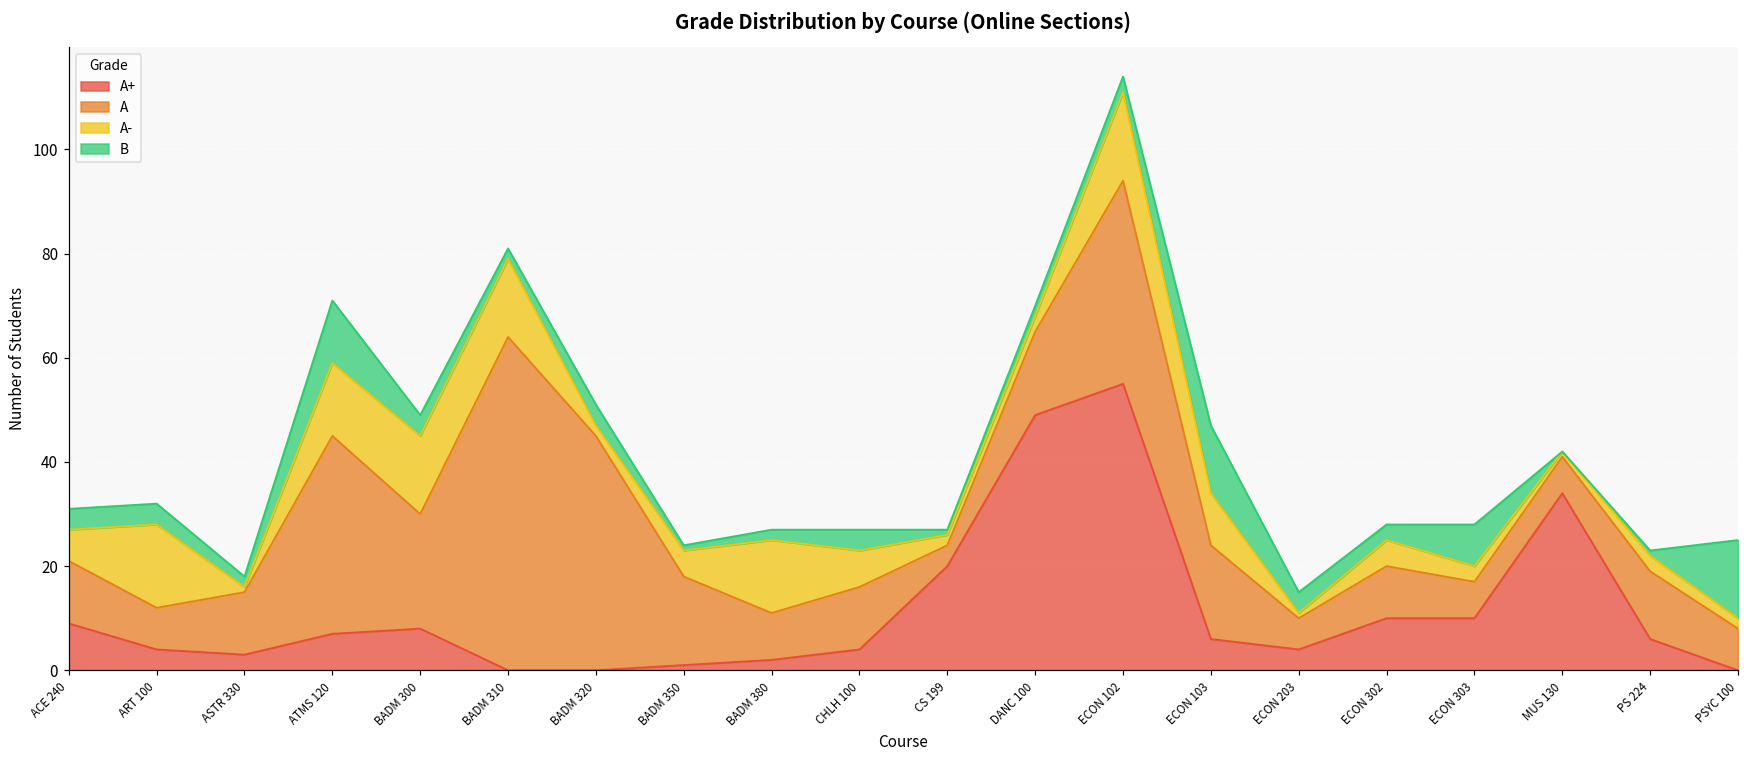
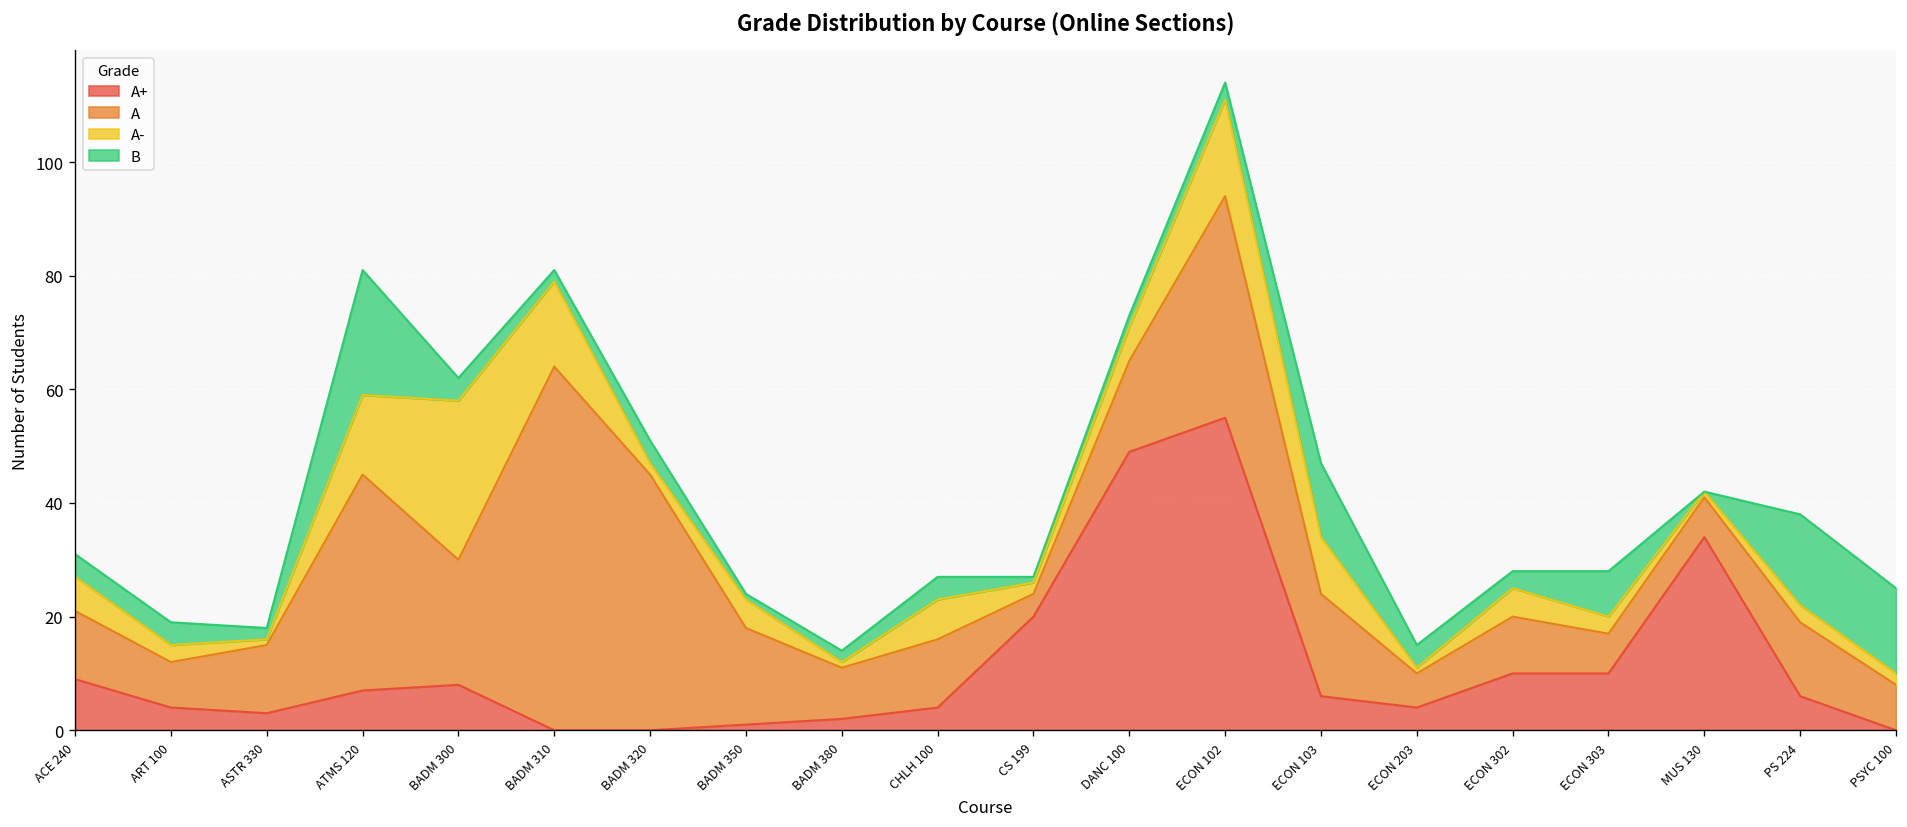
A-, ART 100: 16 -> 3
B, ATMS 120: 12 -> 22
A-, BADM 300: 15 -> 28
A-, BADM 380: 14 -> 1
A-, DANC 100: 3 -> 6
B, PS 224: 1 -> 16
